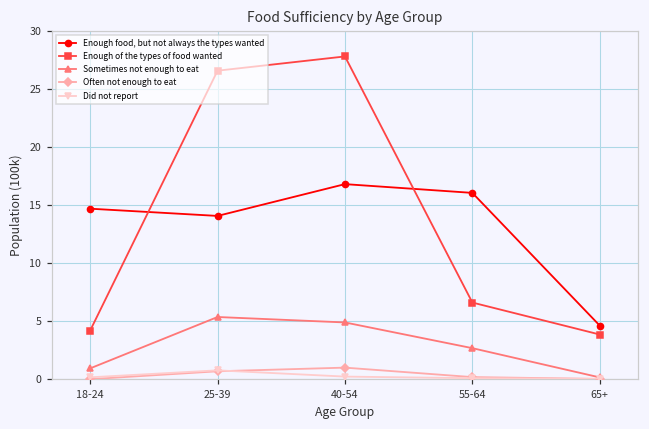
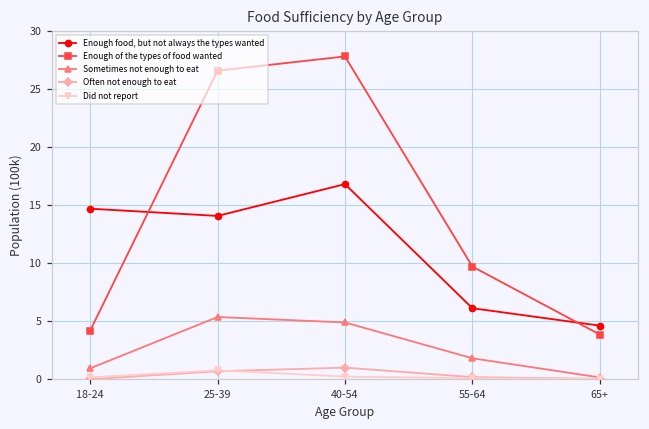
Enough food, but not always the types wanted, 55-64: 16.1 -> 6.1
Enough of the types of food wanted, 55-64: 6.6 -> 9.7
Sometimes not enough to eat, 55-64: 2.7 -> 1.8
